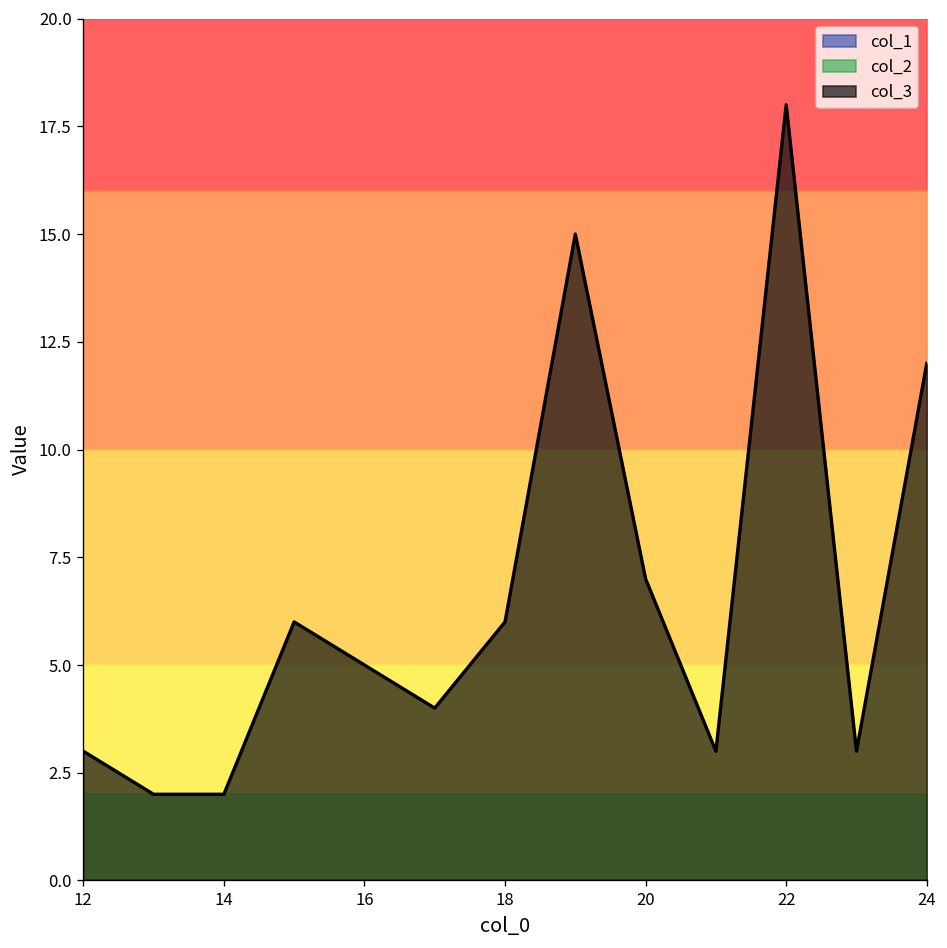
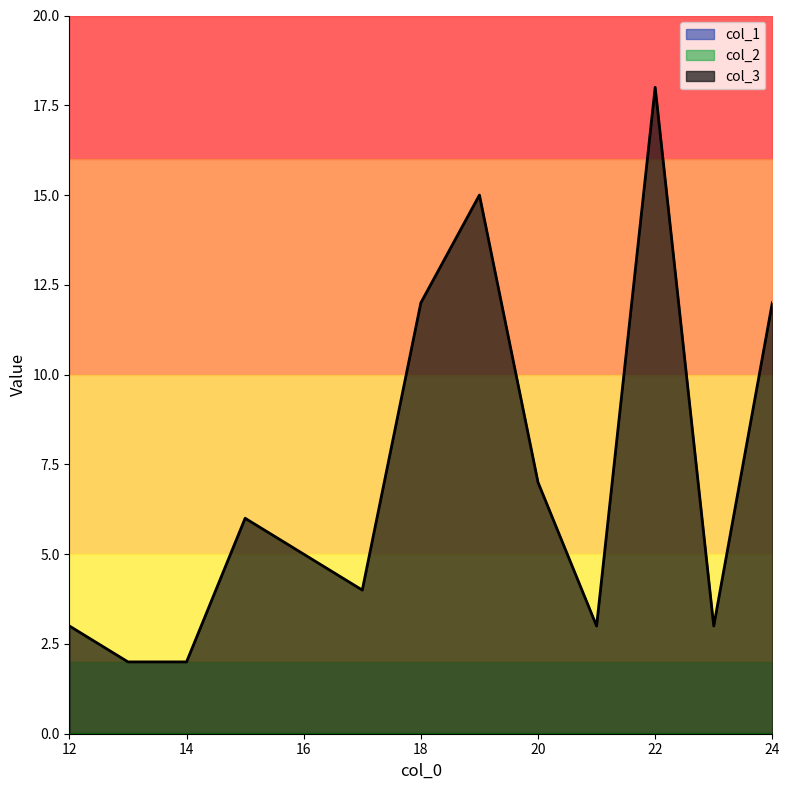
col_3, 18: 6 -> 12
